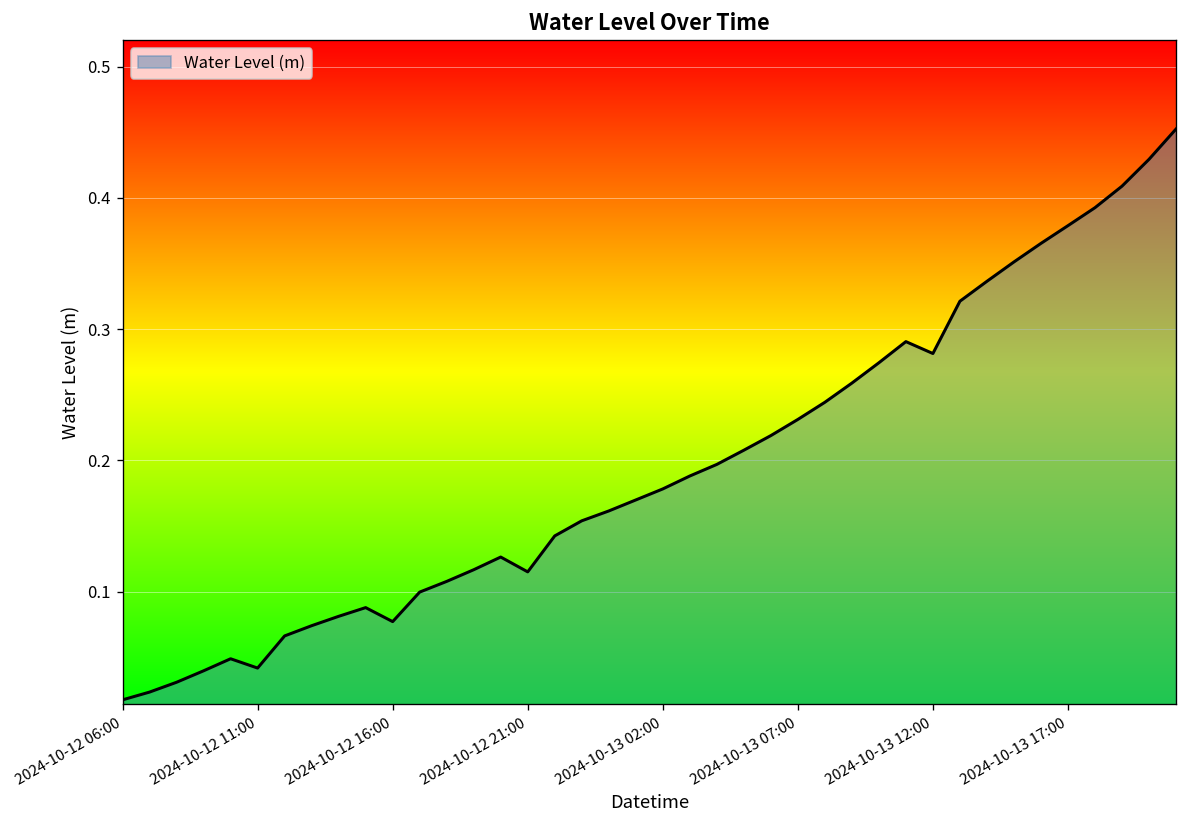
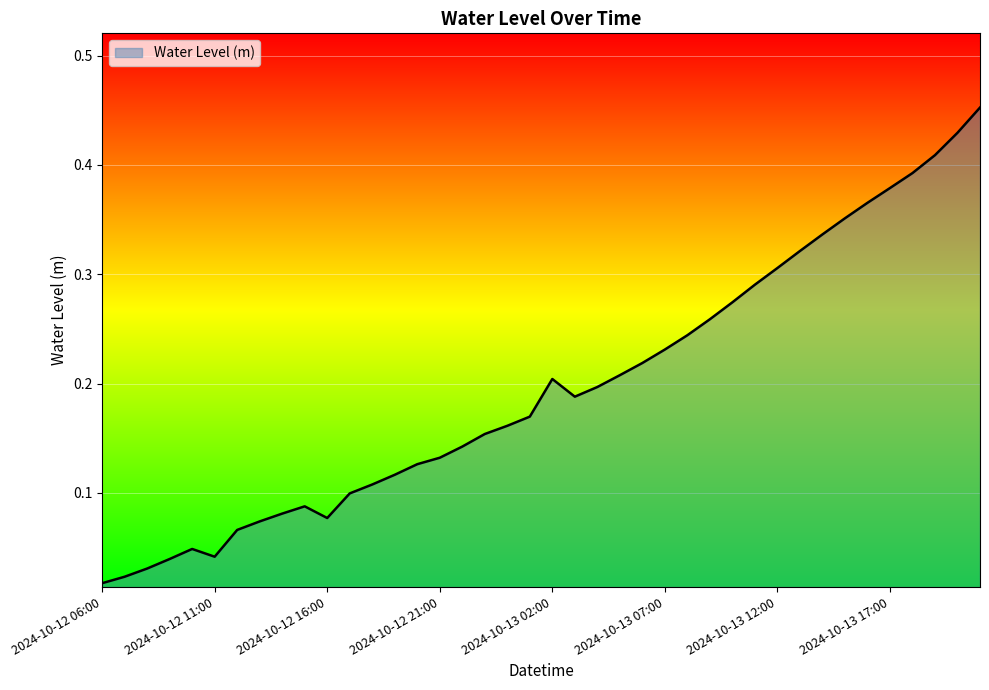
2024-10-12 21:00: 0.115 -> 0.132
2024-10-13 02:00: 0.178 -> 0.204
2024-10-13 12:00: 0.281 -> 0.306
